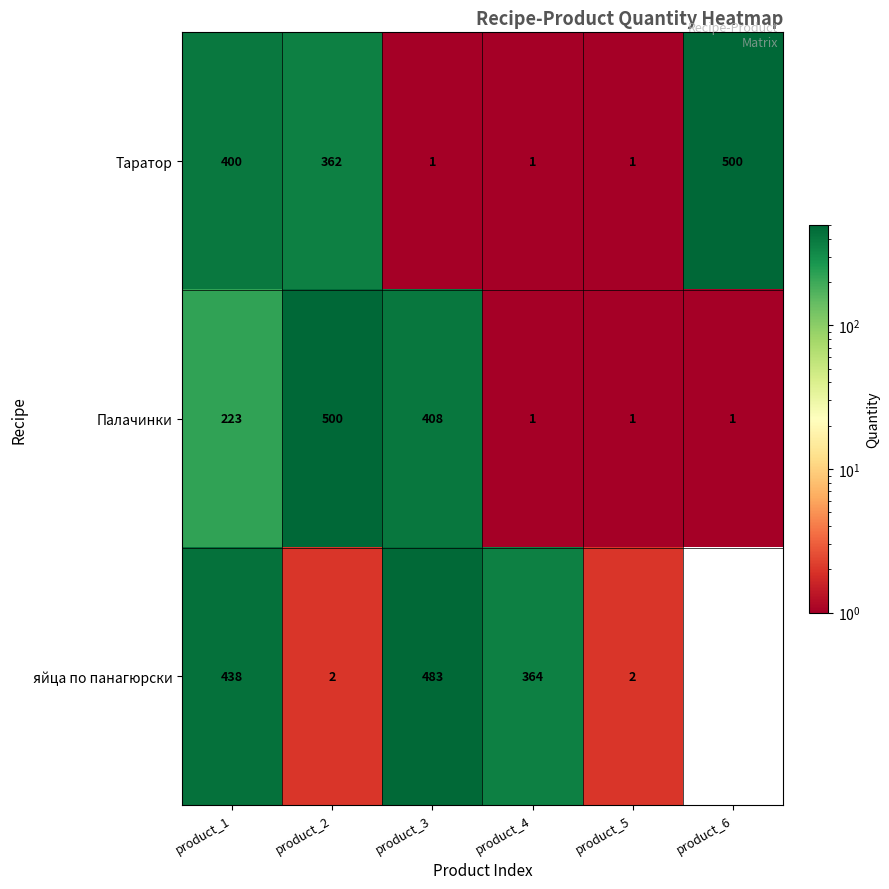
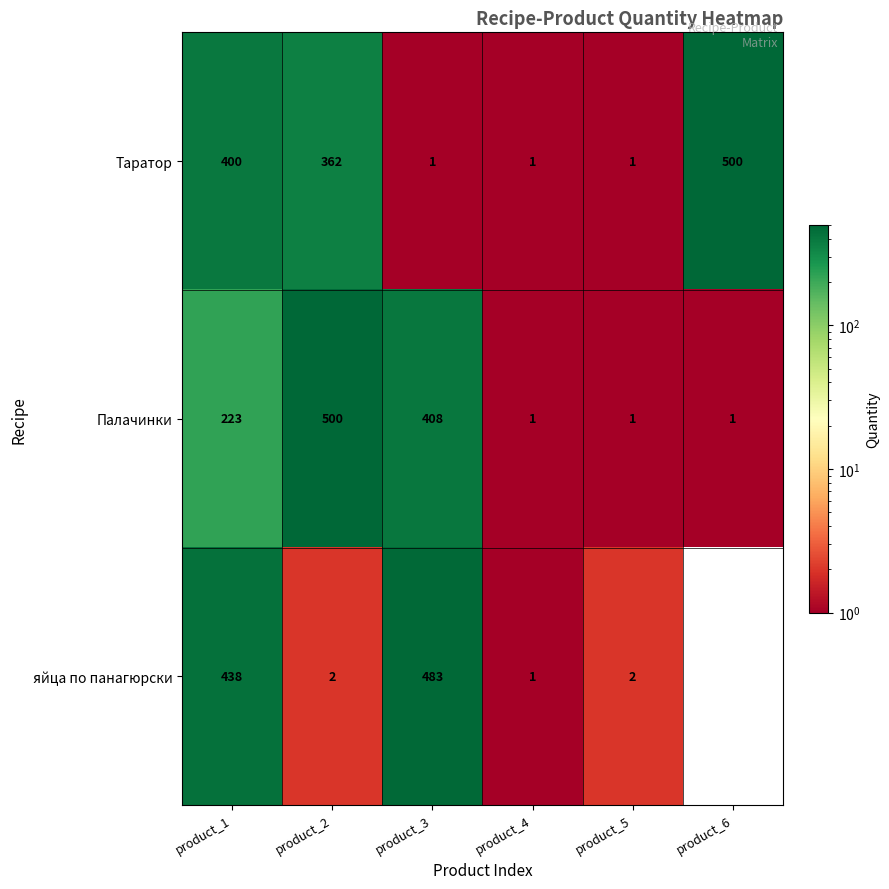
яйца по панагюрски, product_4: 364 -> 1
